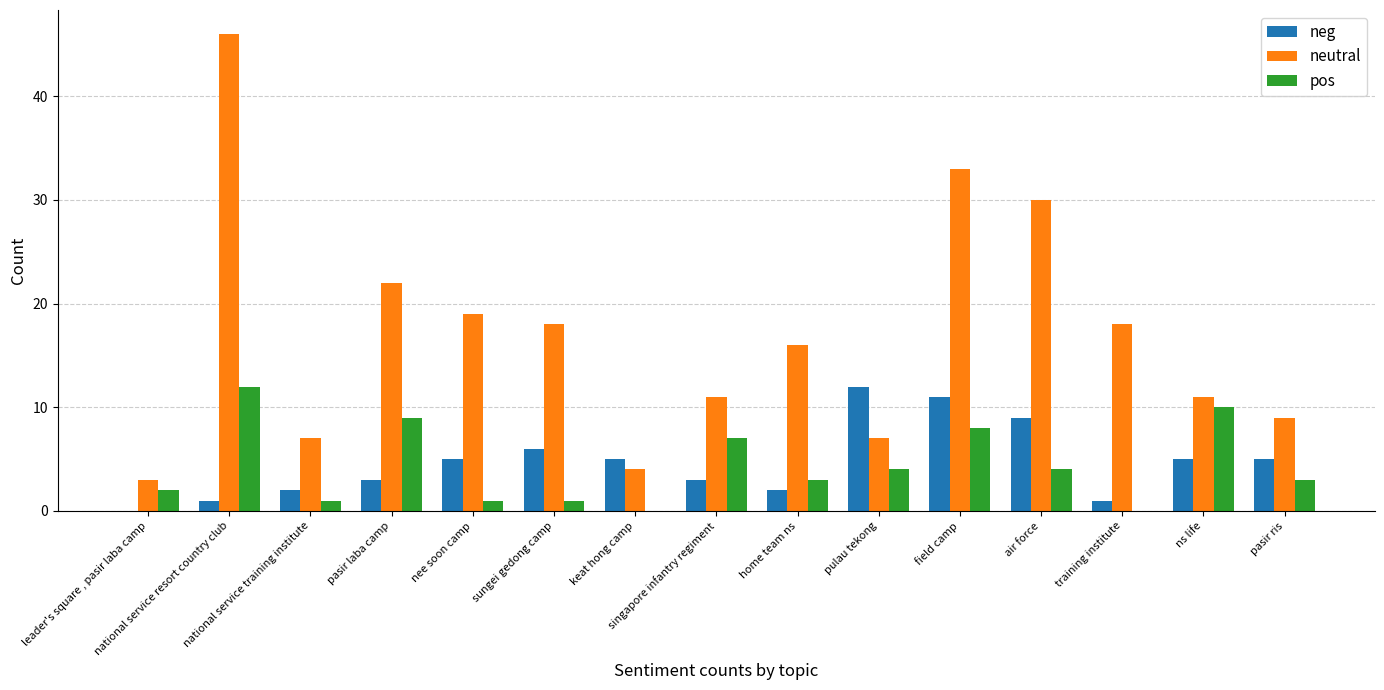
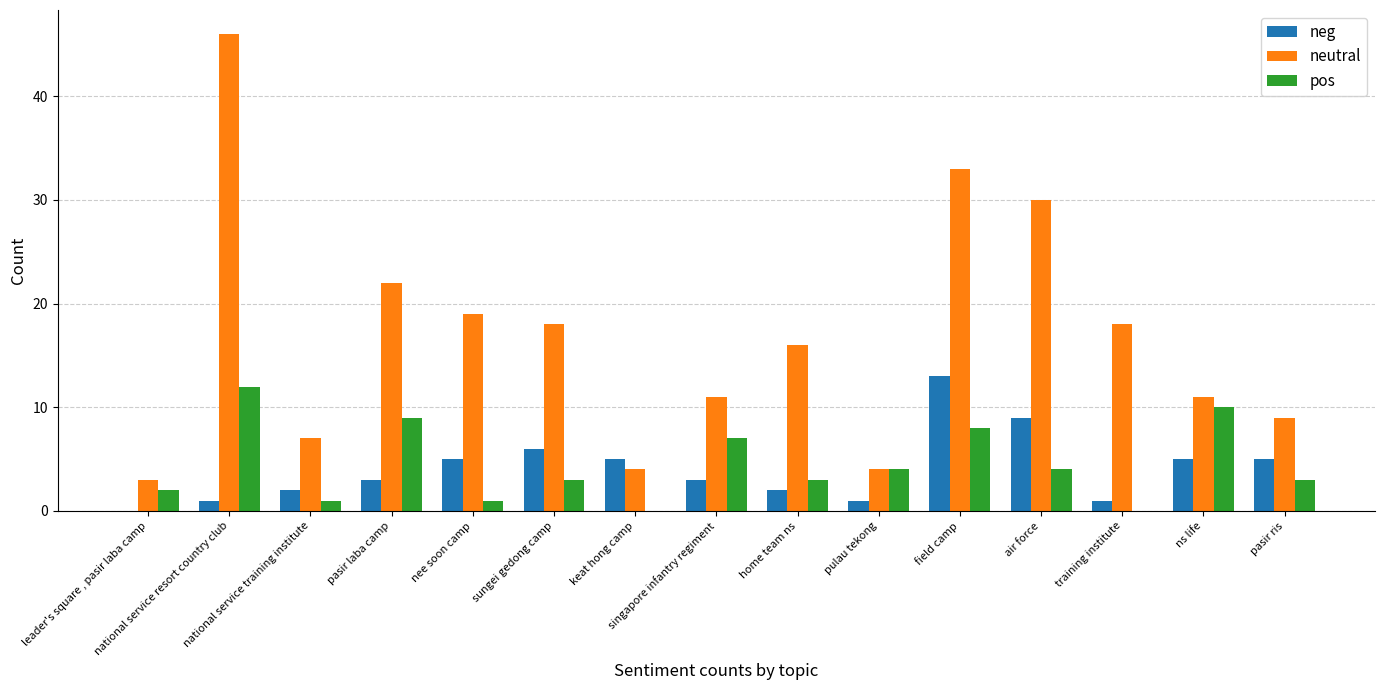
pos, sungei gedong camp: 1 -> 3
neg, pulau tekong: 12 -> 1
neutral, pulau tekong: 7 -> 4
neg, field camp: 11 -> 13
